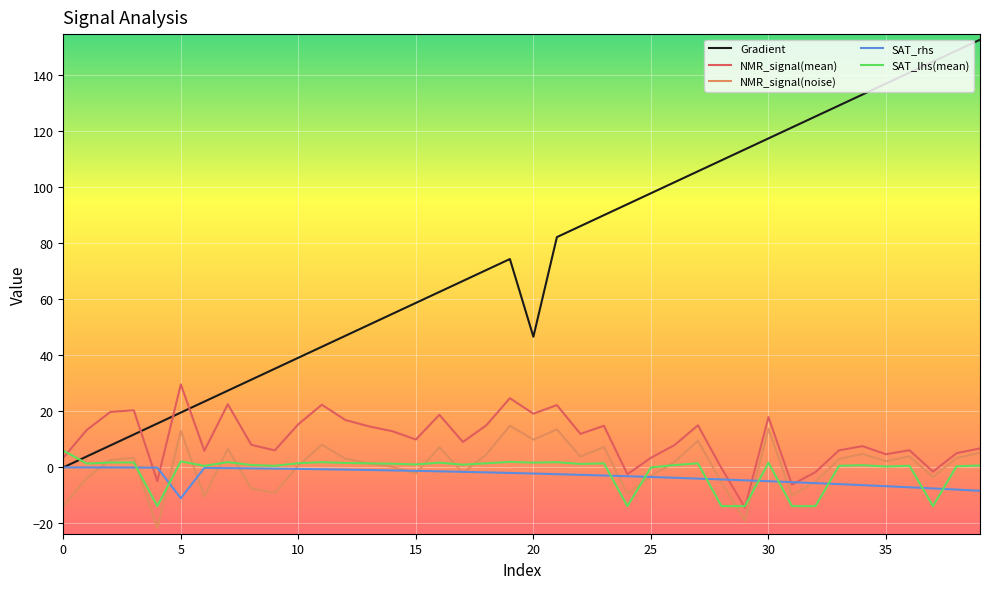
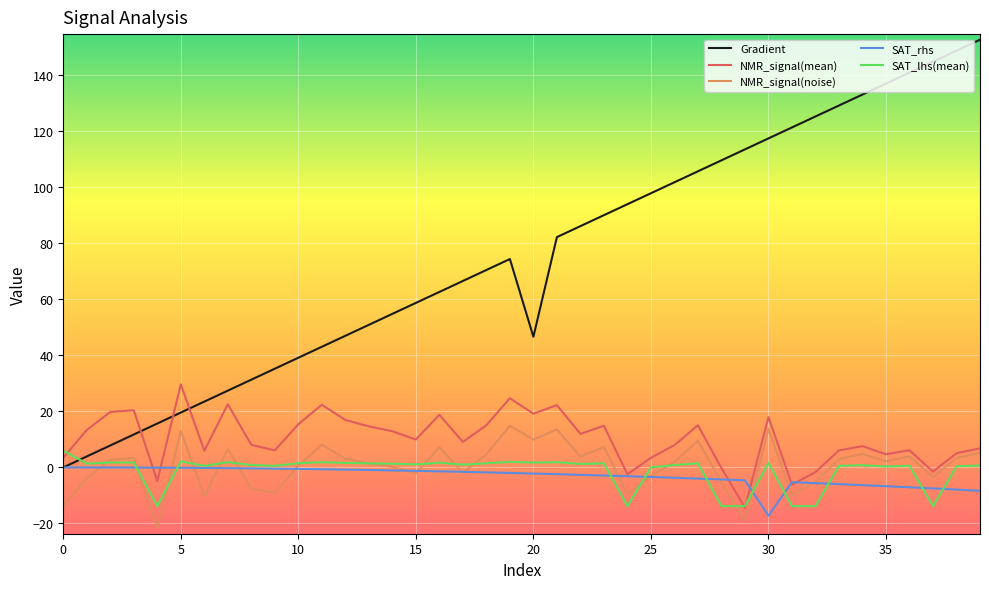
SAT_rhs, 5: -11 -> 0
SAT_rhs, 30: -5 -> -17
